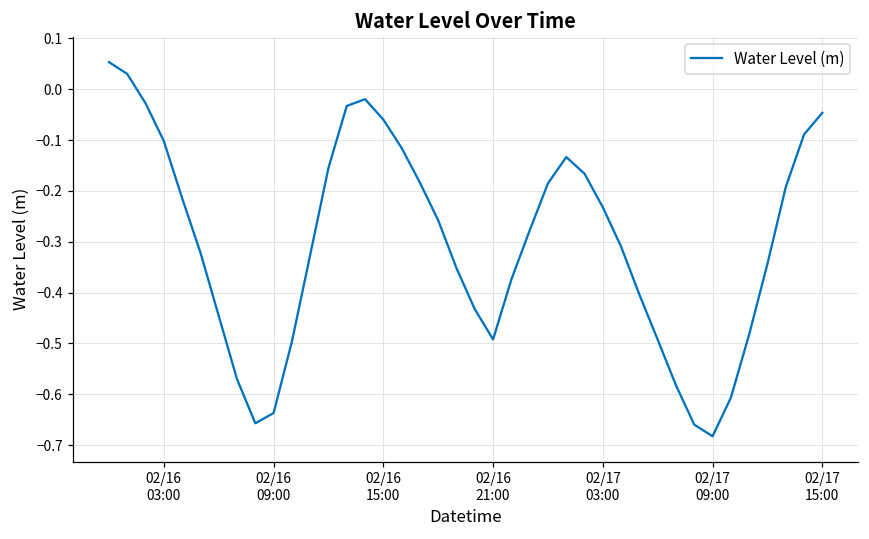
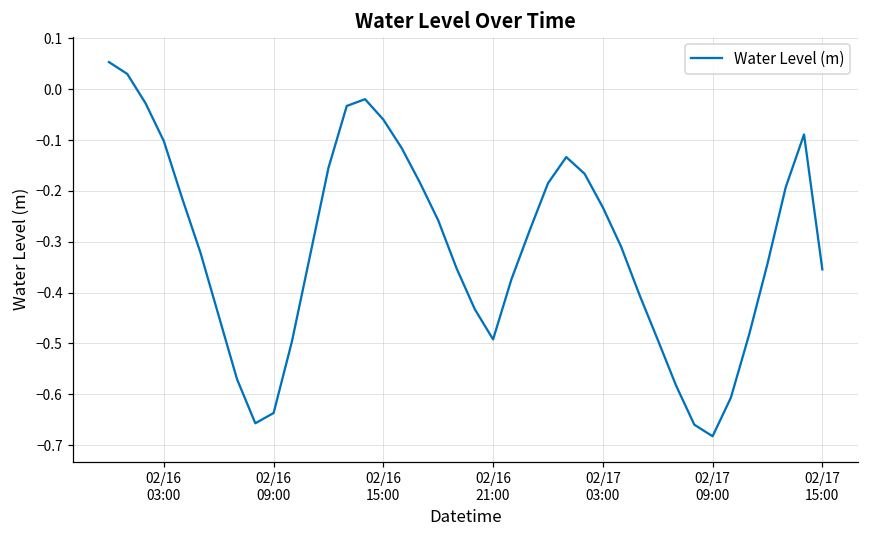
02/17 15:00: -0.05 -> -0.35
